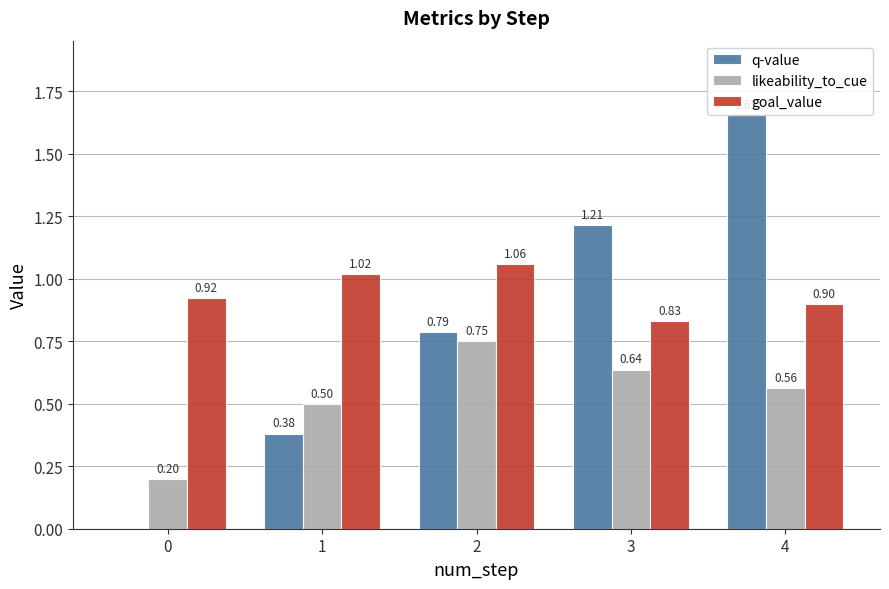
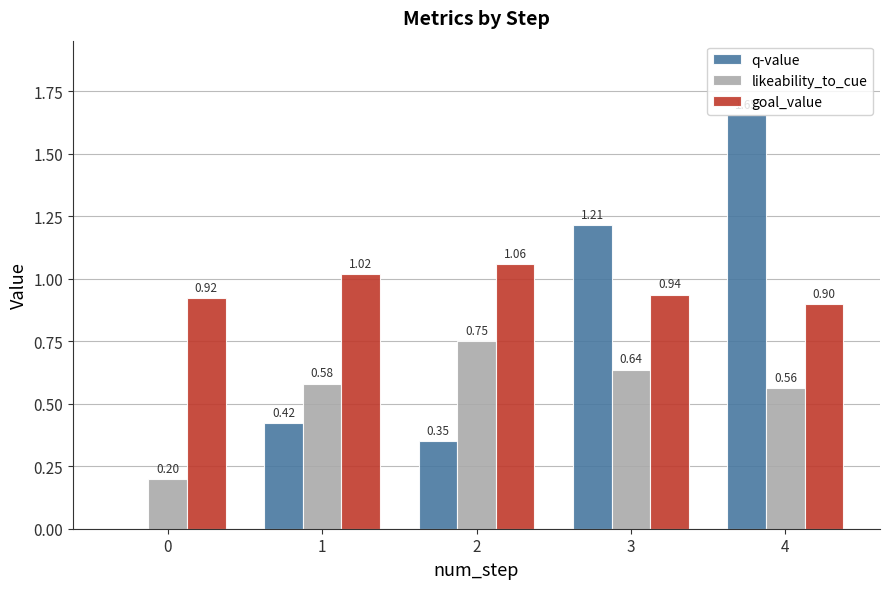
q-value, 1: 0.38 -> 0.42
likeability_to_cue, 1: 0.50 -> 0.58
q-value, 2: 0.79 -> 0.35
goal_value, 3: 0.83 -> 0.94
